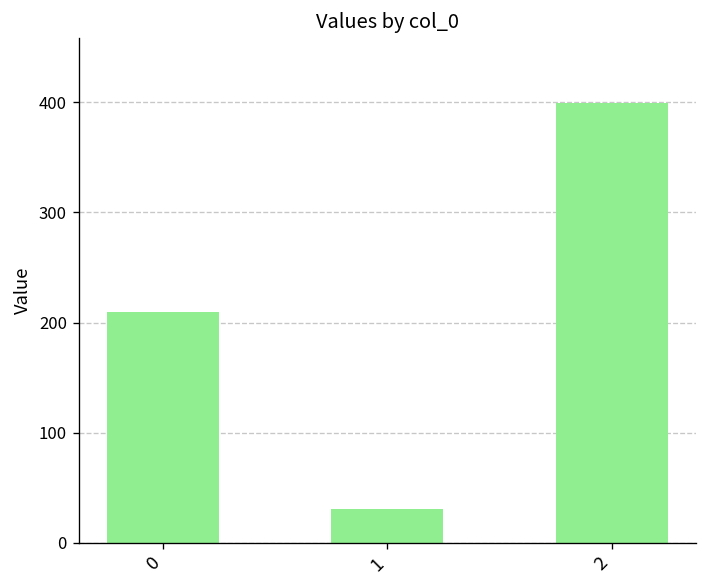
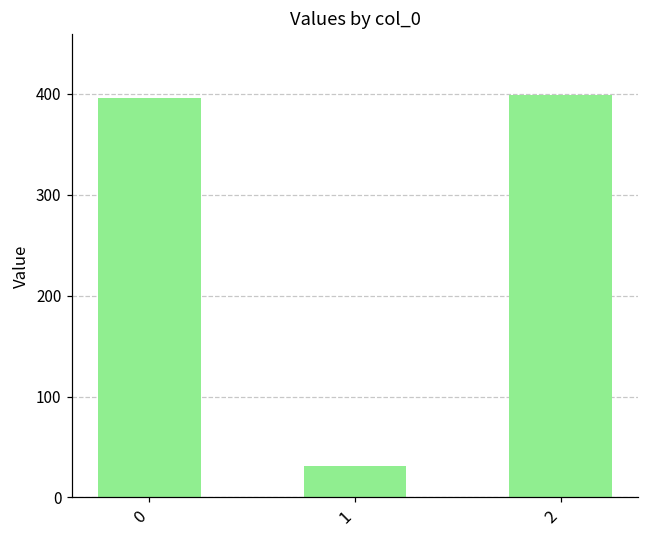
0: 210 -> 400
